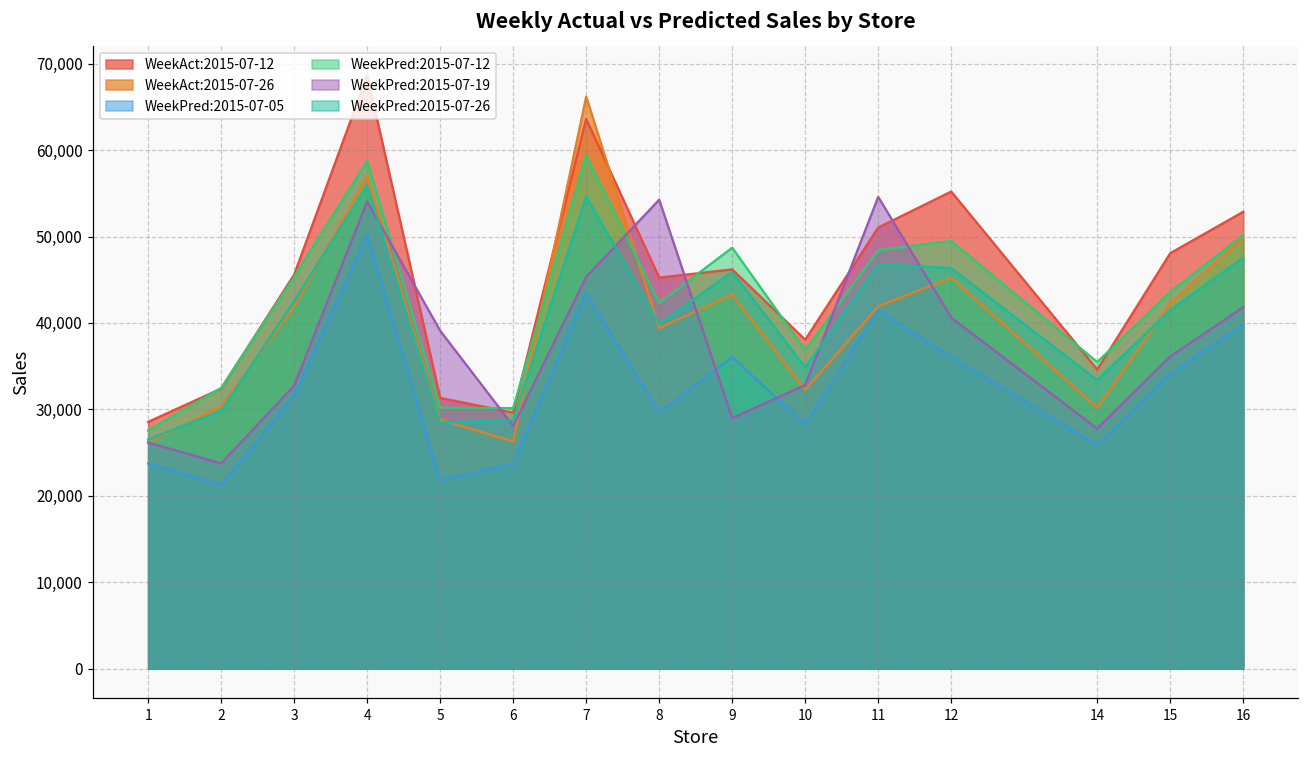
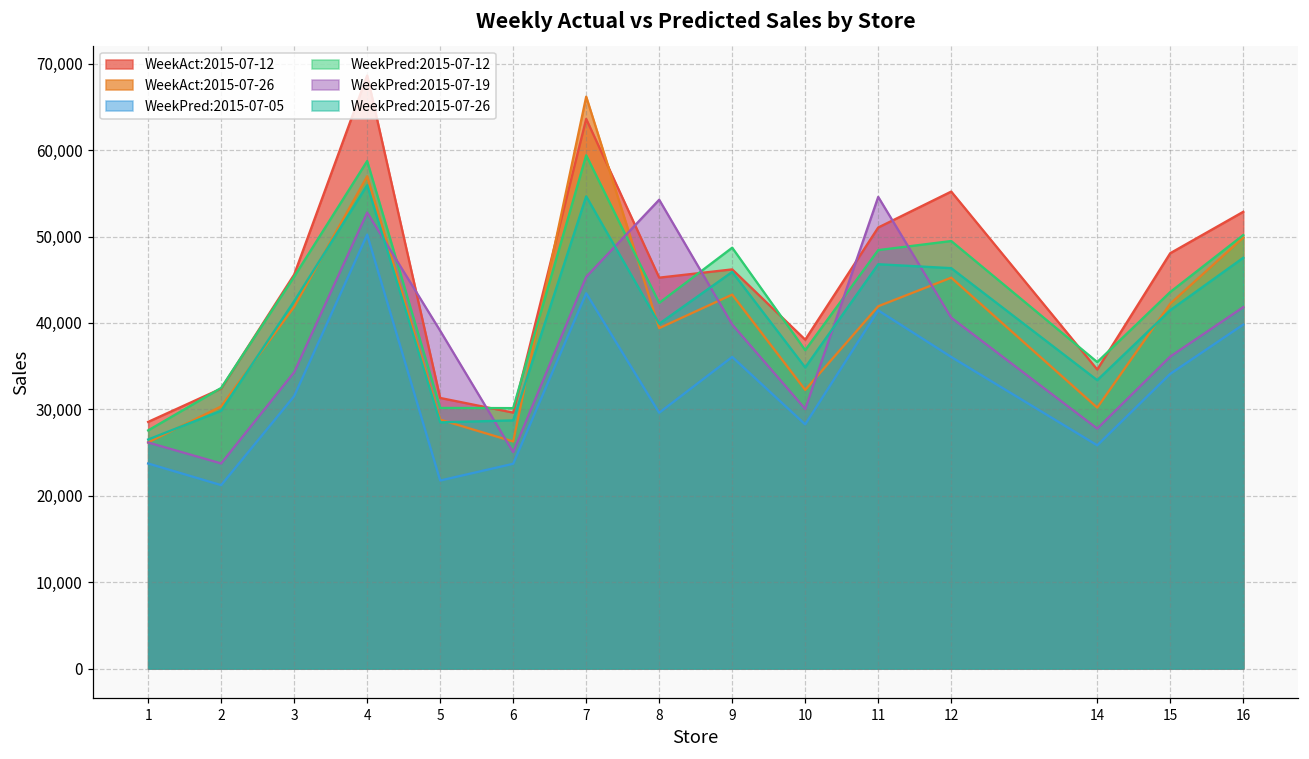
WeekPred:2015-07-19, 3: 33,000 -> 34,000
WeekPred:2015-07-19, 4: 54,000 -> 53,000
WeekPred:2015-07-19, 6: 28,000 -> 25,000
WeekPred:2015-07-19, 9: 29,000 -> 40,000
WeekPred:2015-07-19, 10: 33,000 -> 30,000
